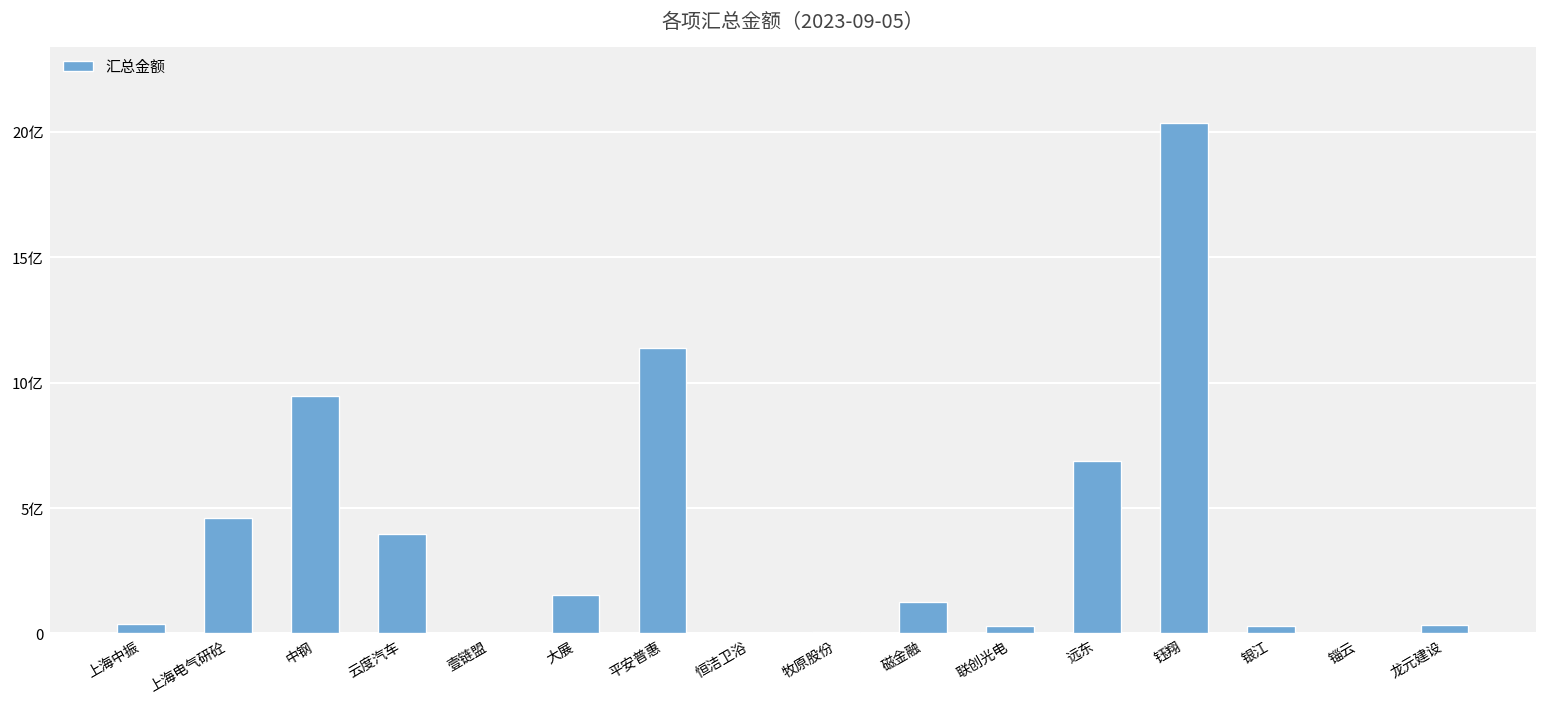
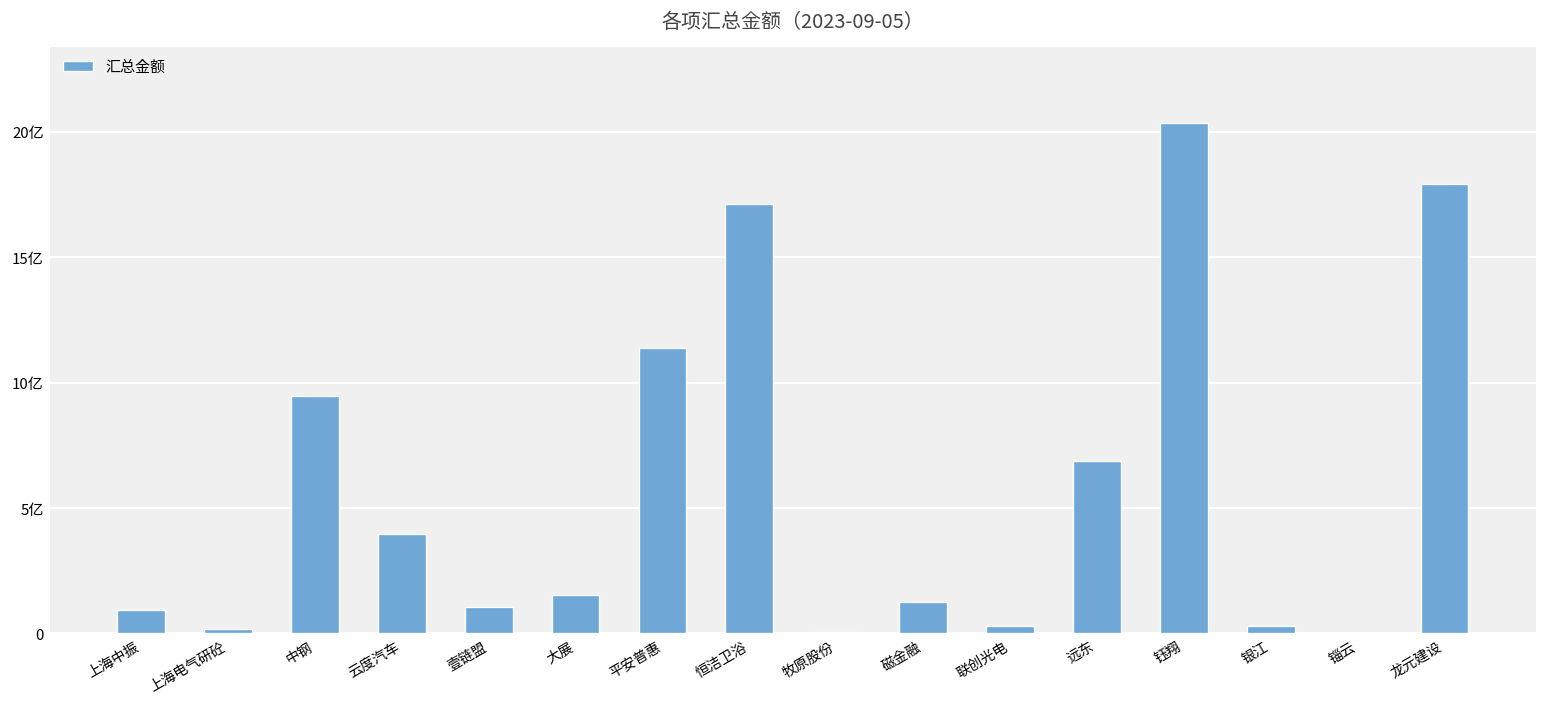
上海中振: 0.4亿 -> 1.0亿
上海电气研砼: 4.6亿 -> 0.2亿
壹链盟: 0.0亿 -> 1.0亿
恒洁卫浴: 0.0亿 -> 17.1亿
龙元建设: 0.3亿 -> 17.9亿
